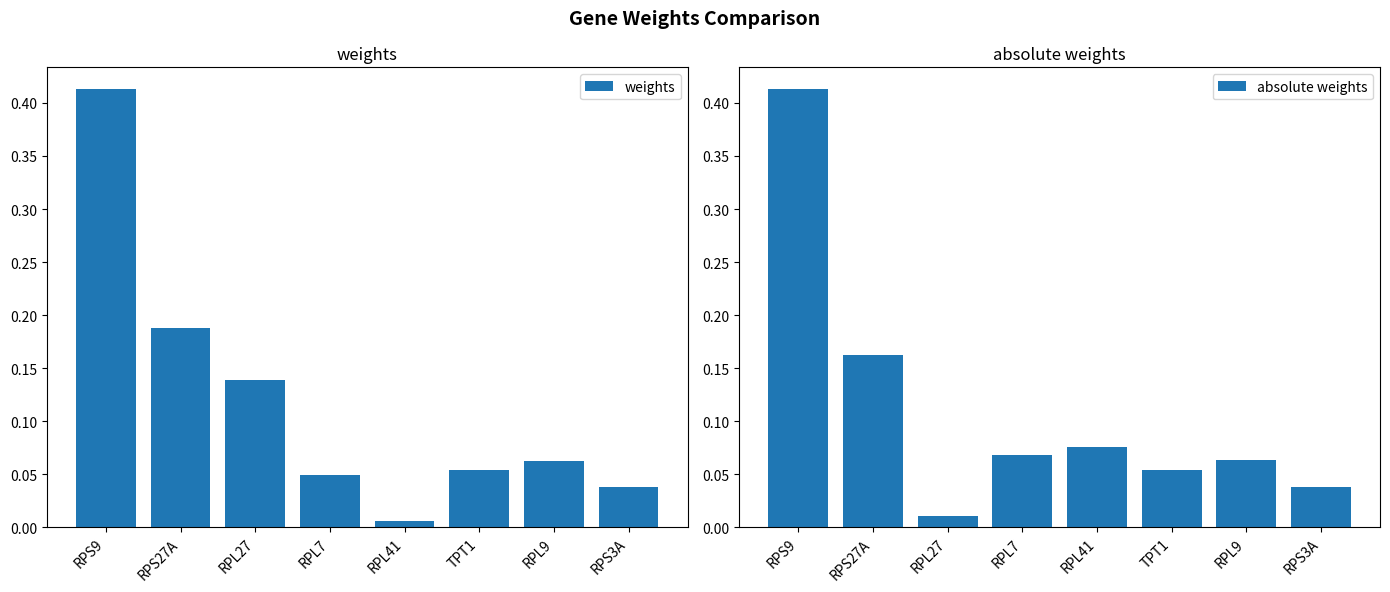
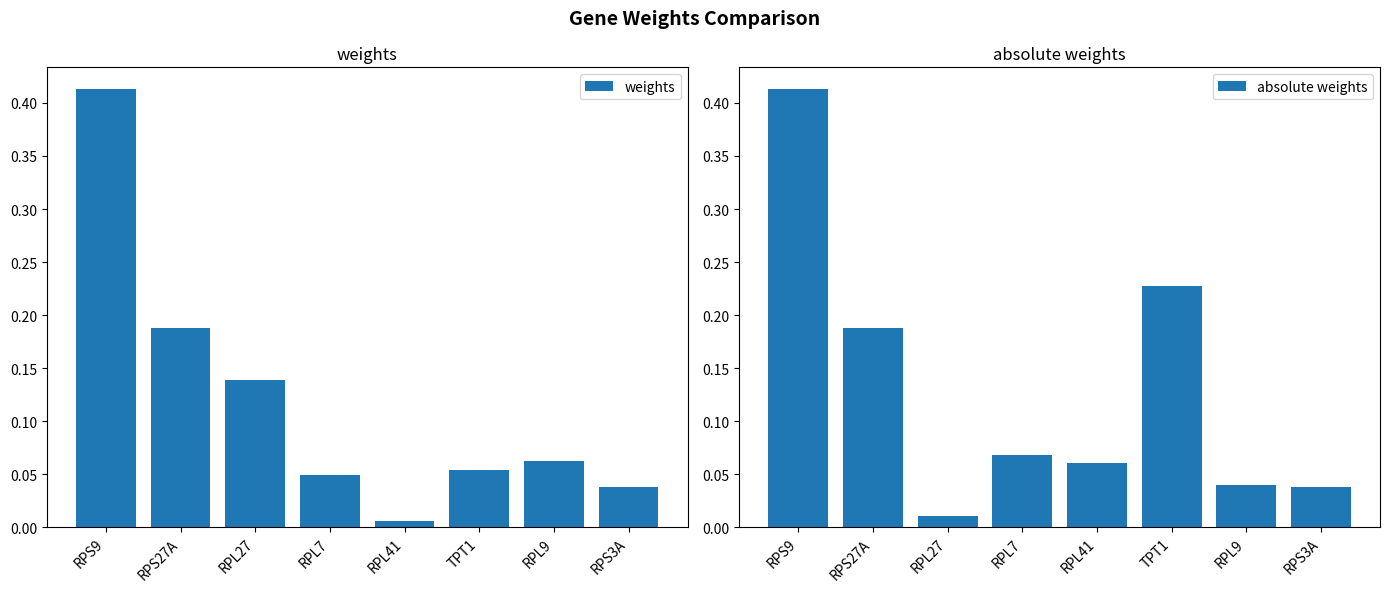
absolute weights, RPS27A: 0.162 -> 0.188
absolute weights, RPL41: 0.075 -> 0.060
absolute weights, TPT1: 0.054 -> 0.228
absolute weights, RPL9: 0.064 -> 0.039
